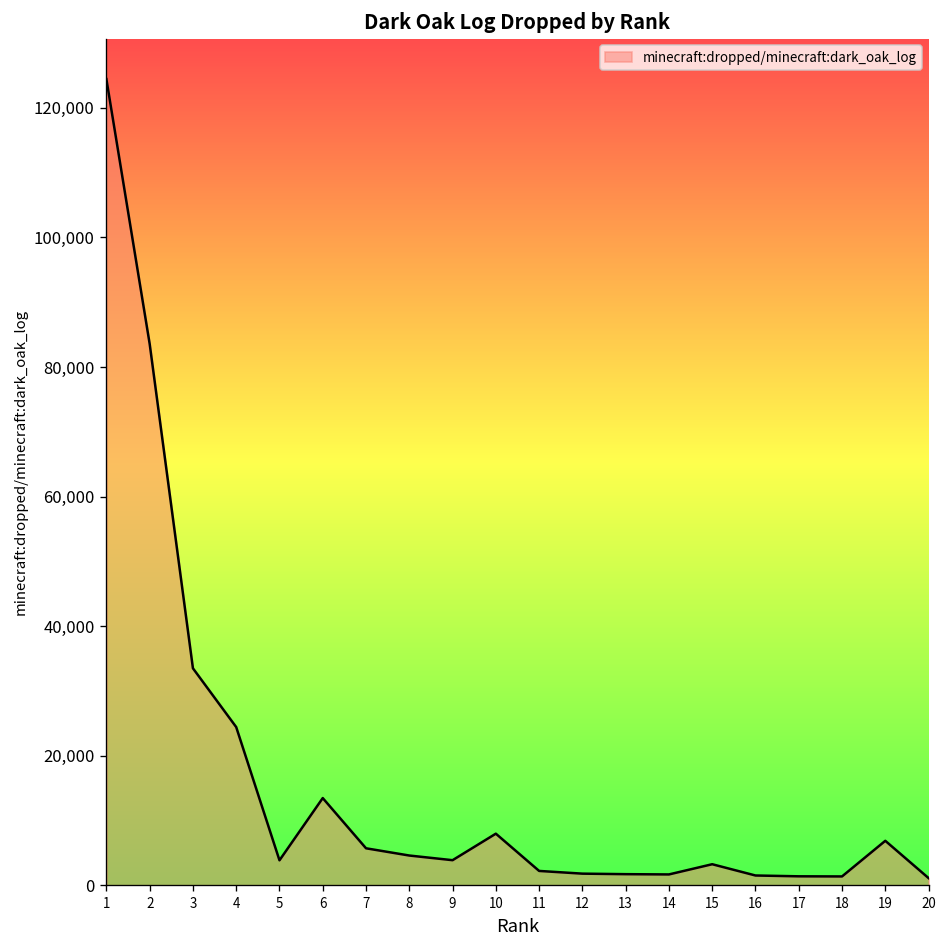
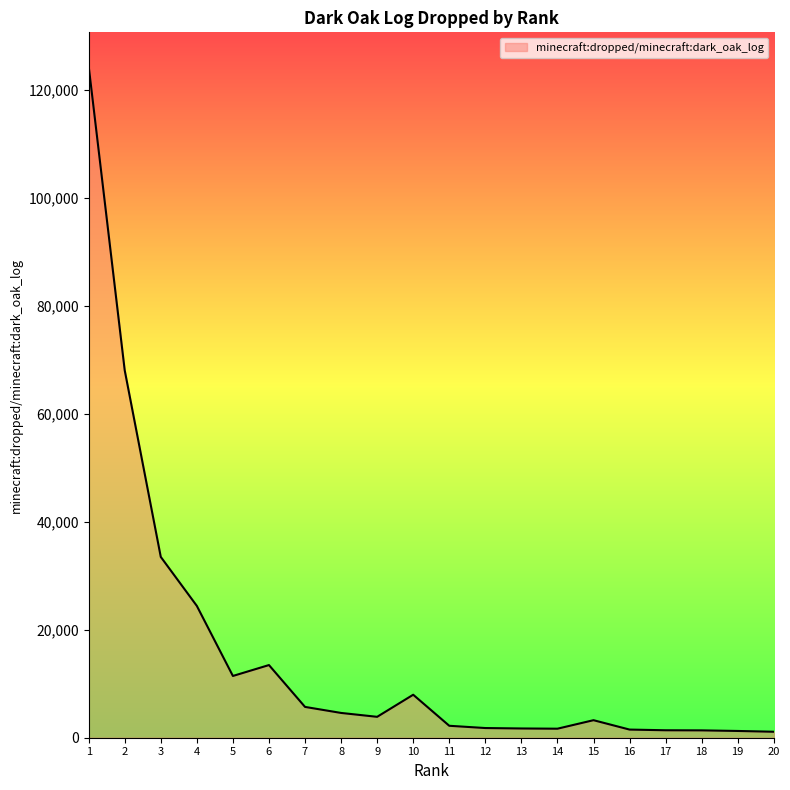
2: 84,000 -> 68,000
5: 4,000 -> 11,000
19: 7,000 -> 1,000
